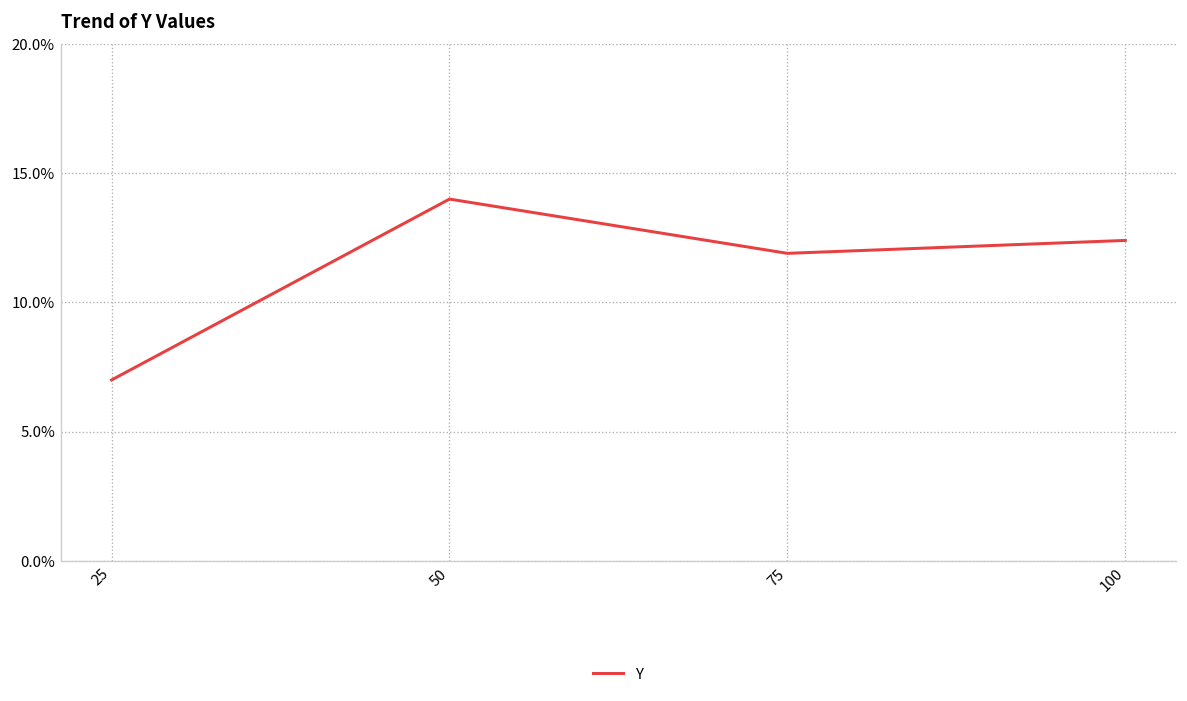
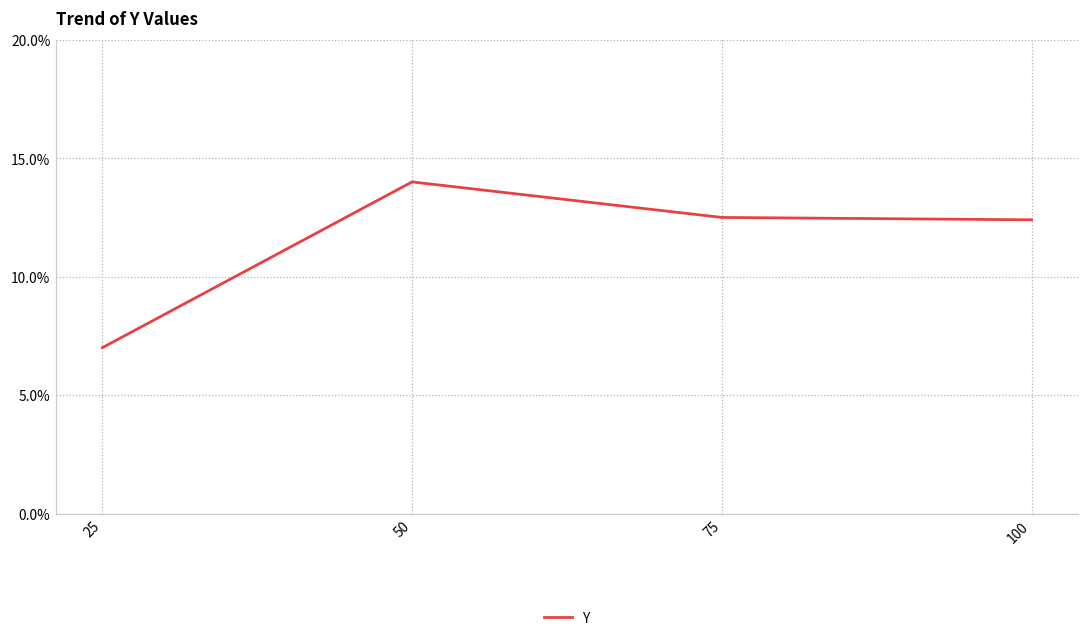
75: 11.9% -> 12.5%
